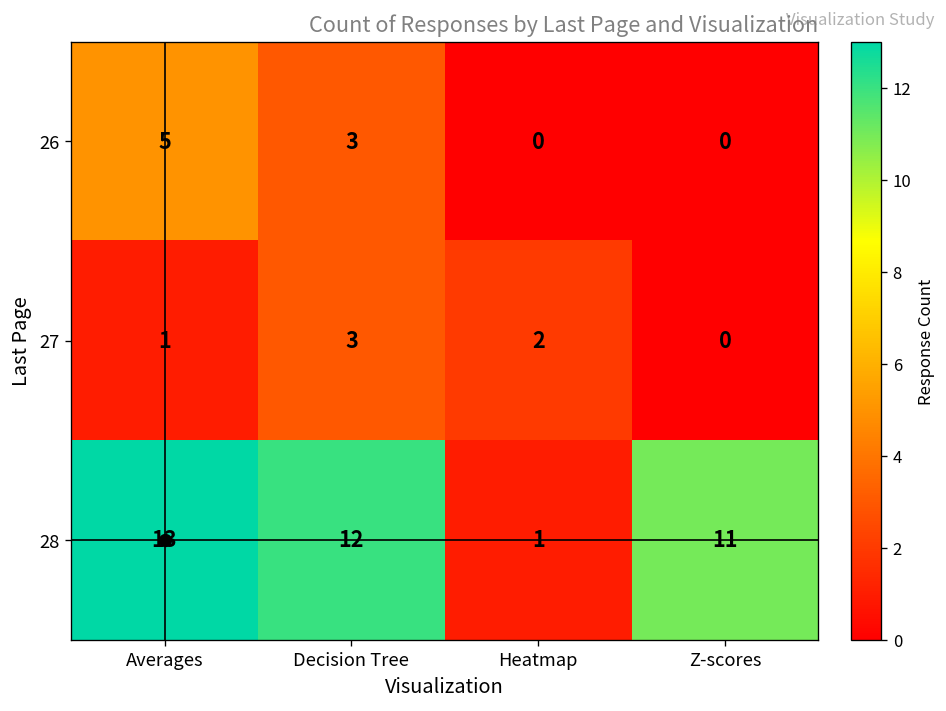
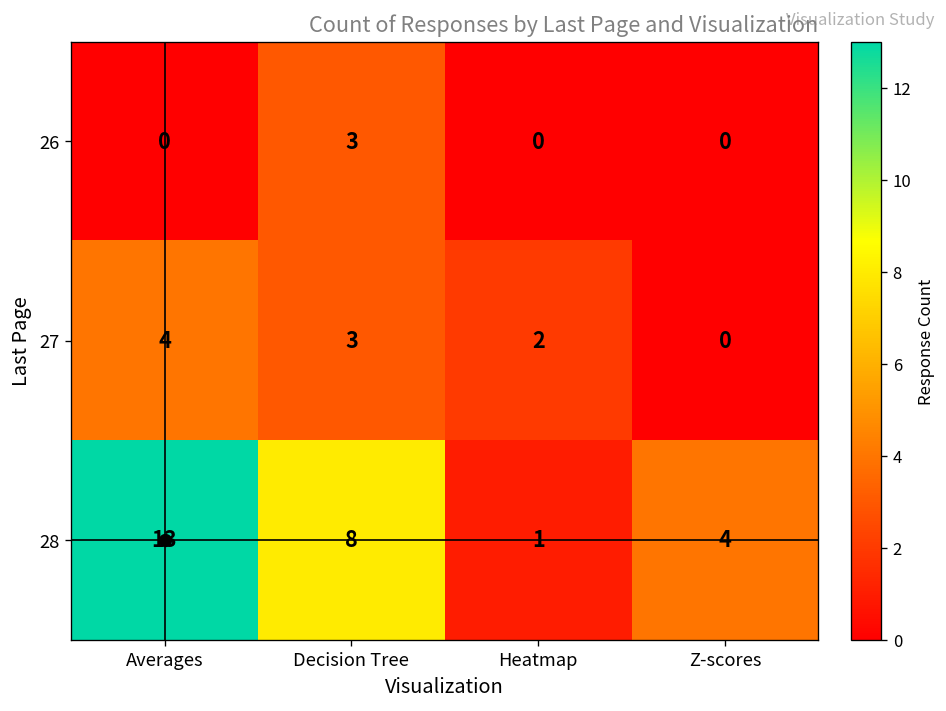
26, Averages: 5 -> 0
27, Averages: 1 -> 4
28, Decision Tree: 12 -> 8
28, Z-scores: 11 -> 4
